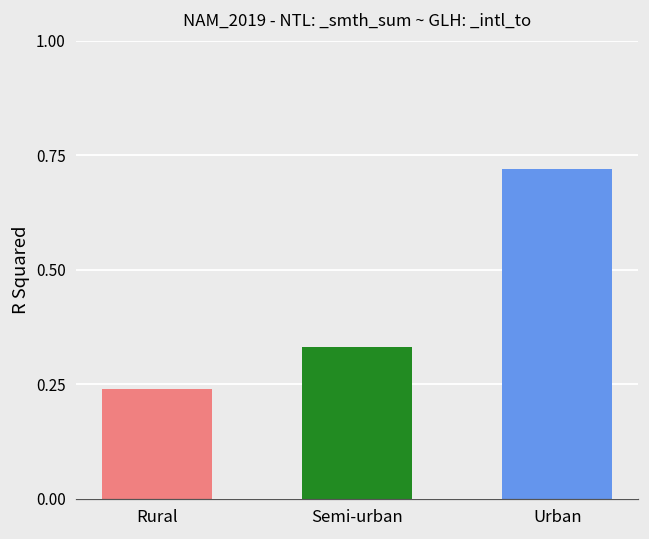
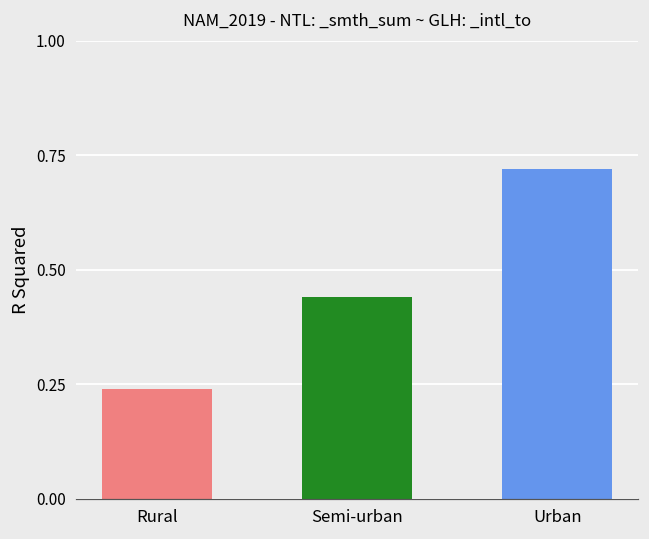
Semi-urban: 0.33 -> 0.44
